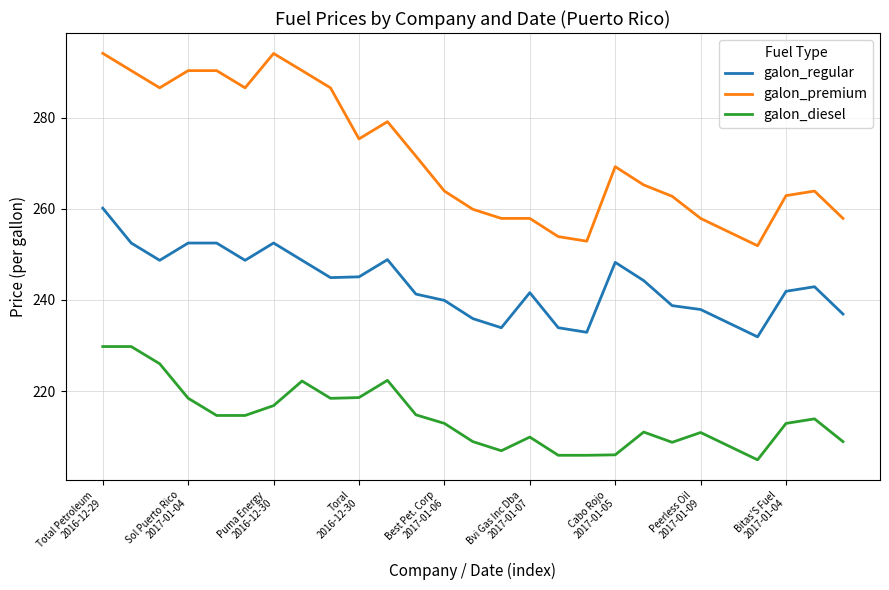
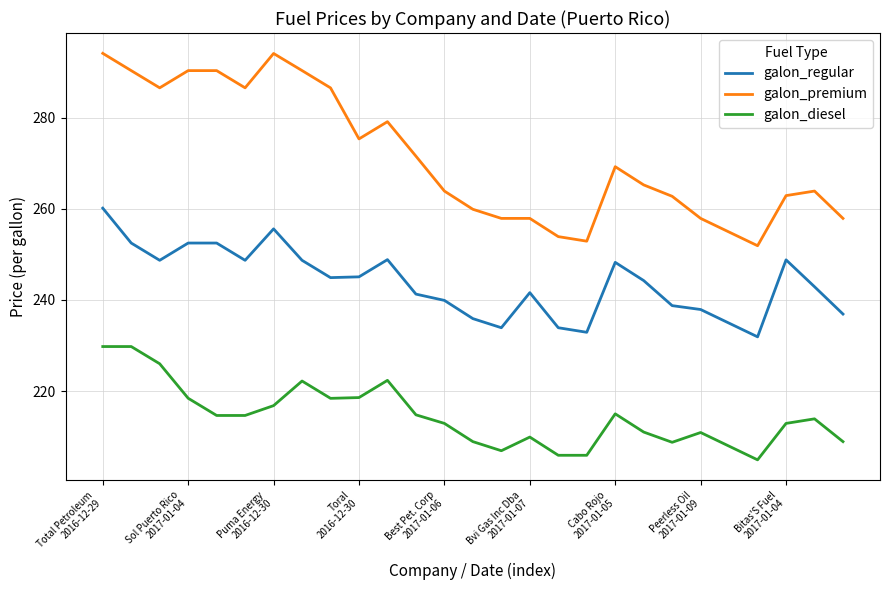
galon_regular, Puma Energy 2016-12-30: 253 -> 256
galon_diesel, Cabo Rojo 2017-01-05: 206 -> 215
galon_regular, Bitas'S Fuel 2017-01-04: 242 -> 249
